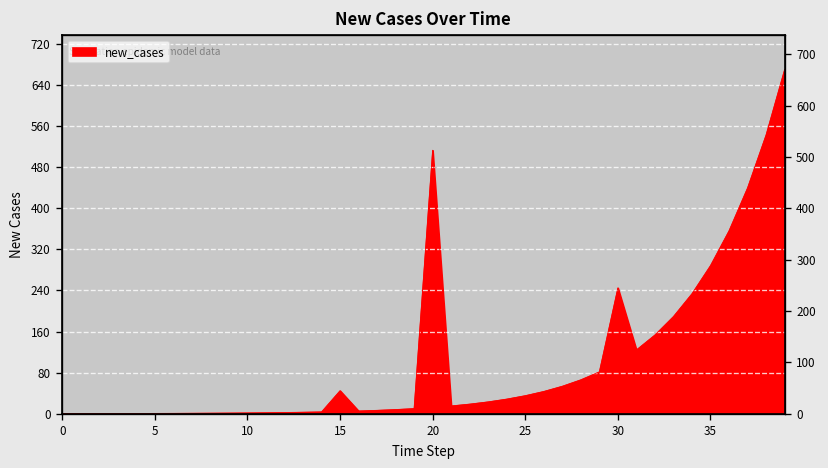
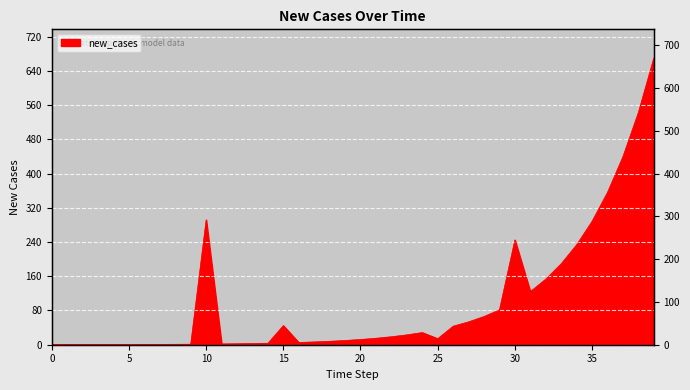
10: 0 -> 290
20: 510 -> 10
25: 40 -> 10
